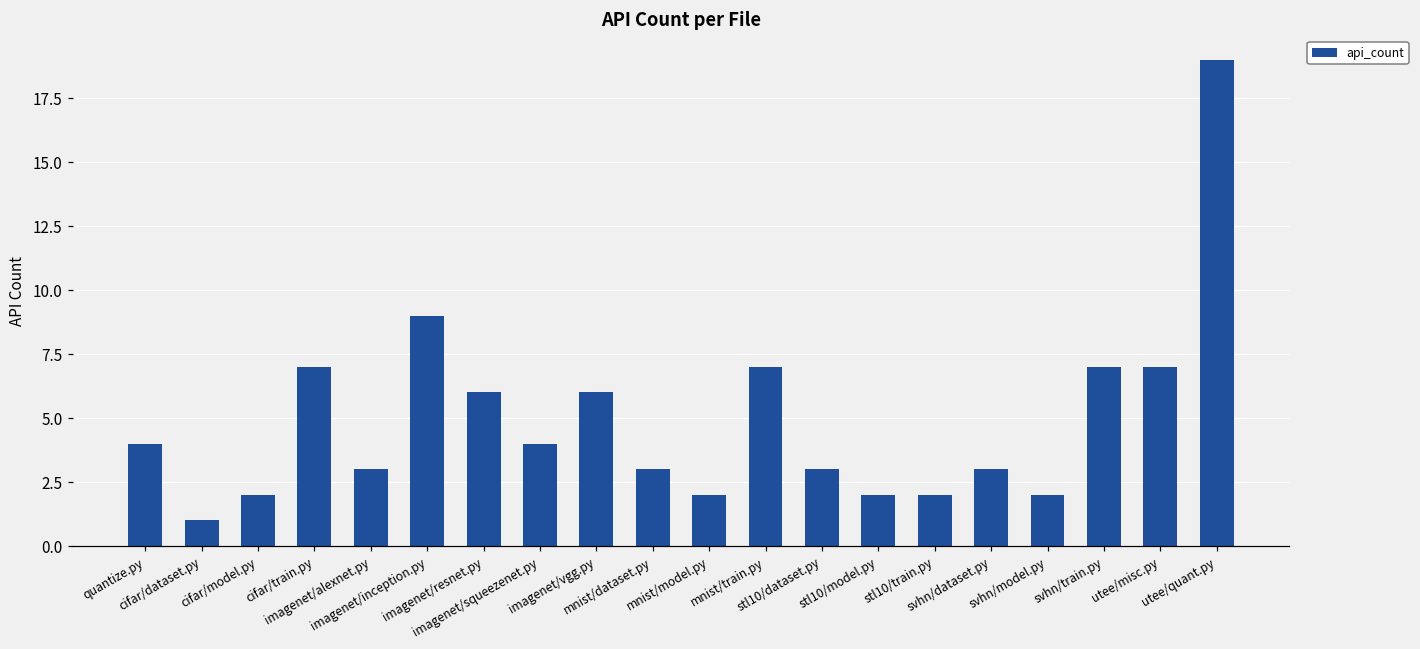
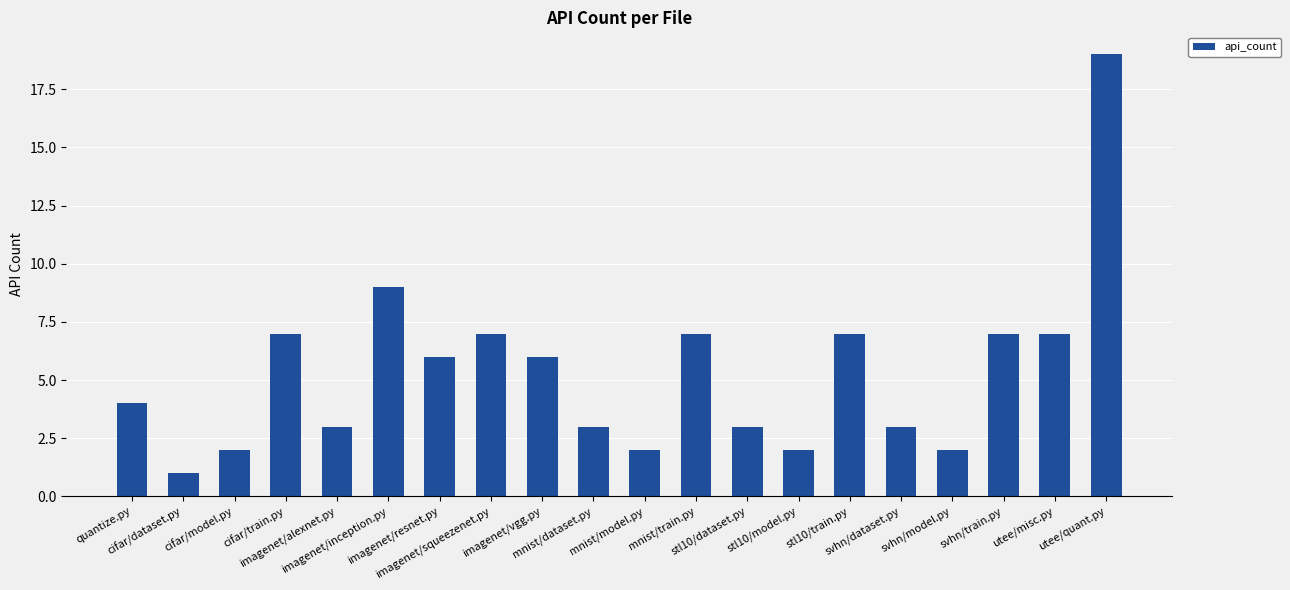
imagenet/squeezenet.py: 4 -> 7
stl10/train.py: 2 -> 7
